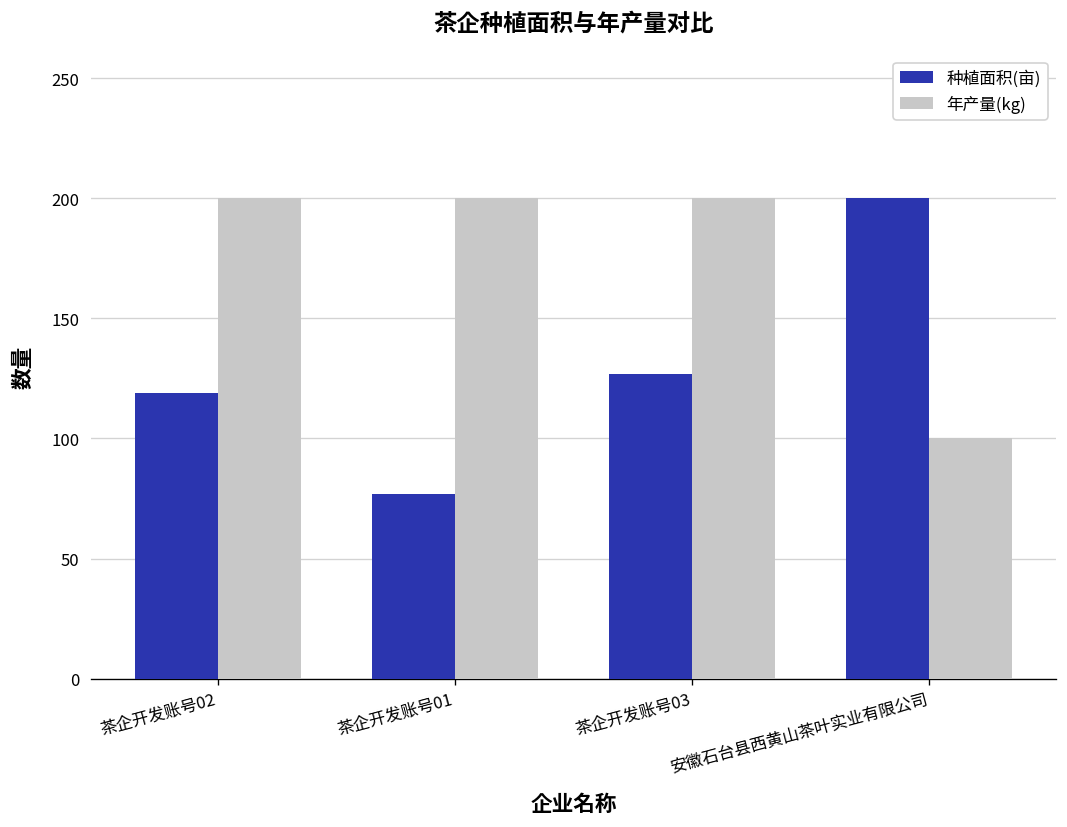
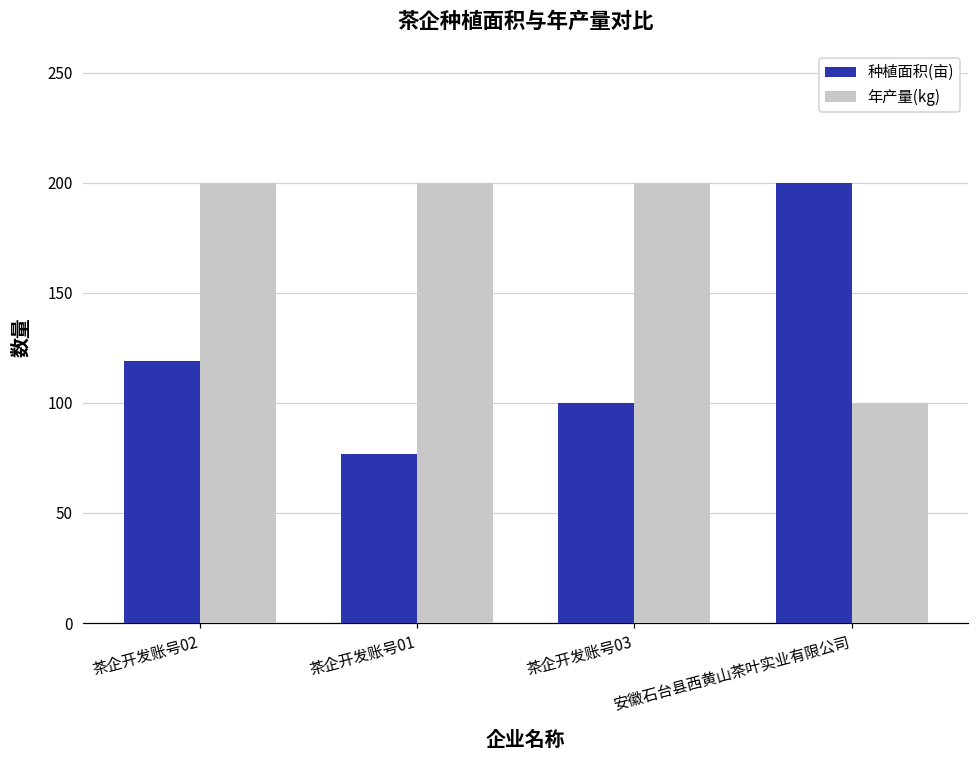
种植面积(亩), 茶企开发账号03: 127 -> 100
